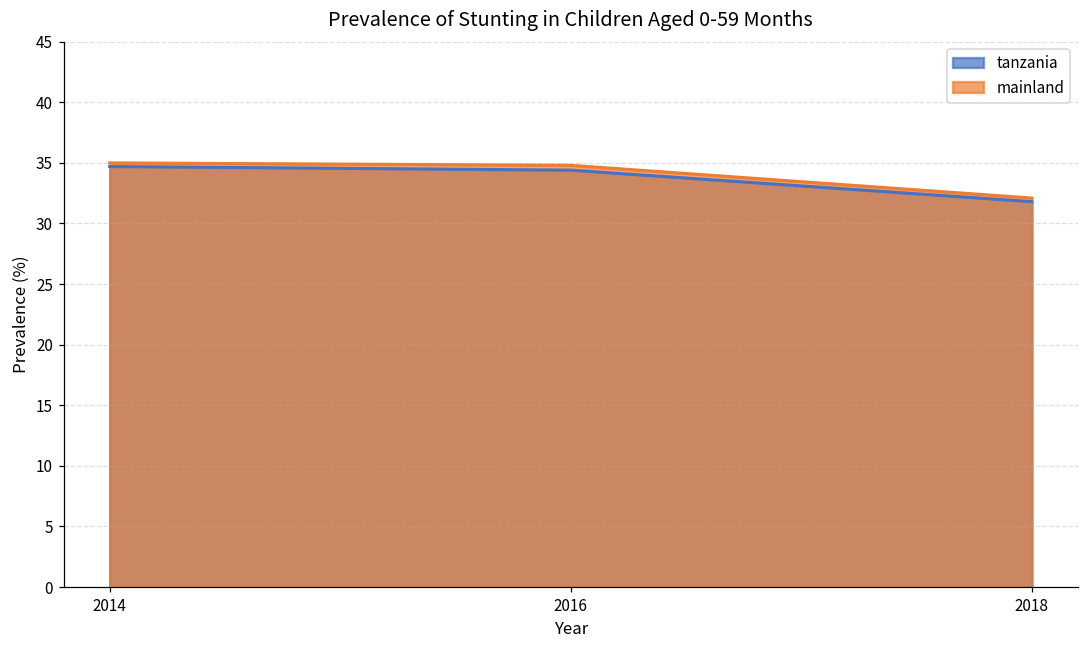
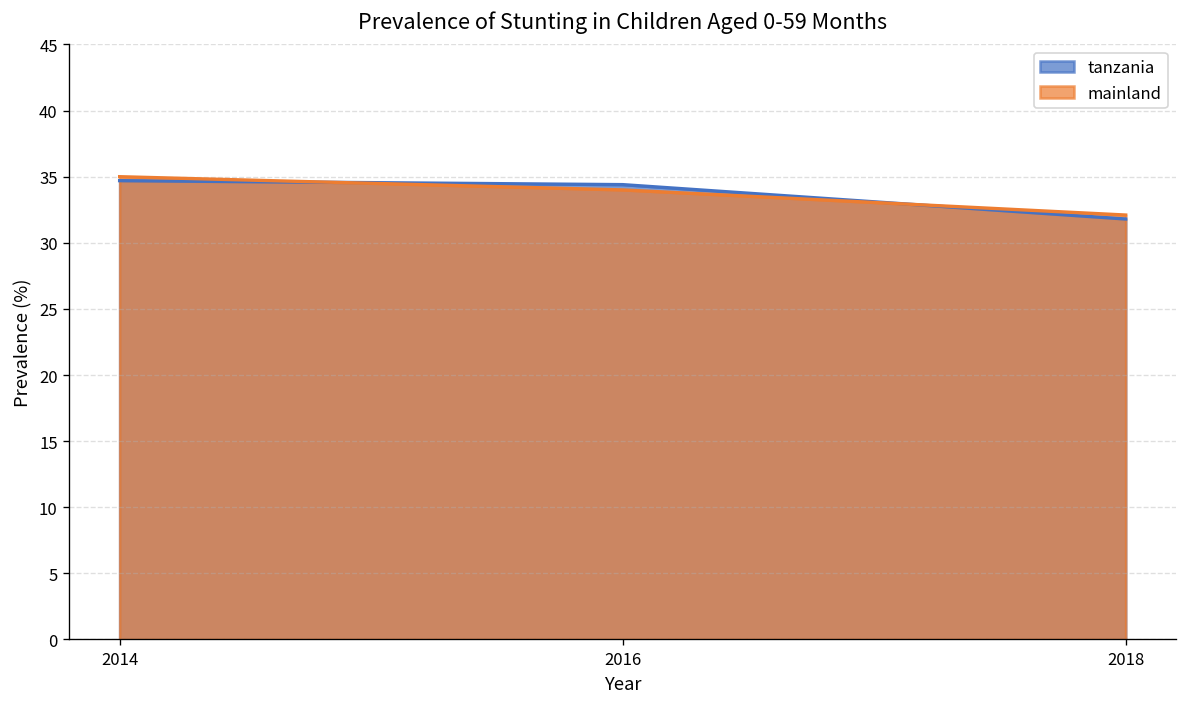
mainland, 2016: 34.8 -> 34.0
